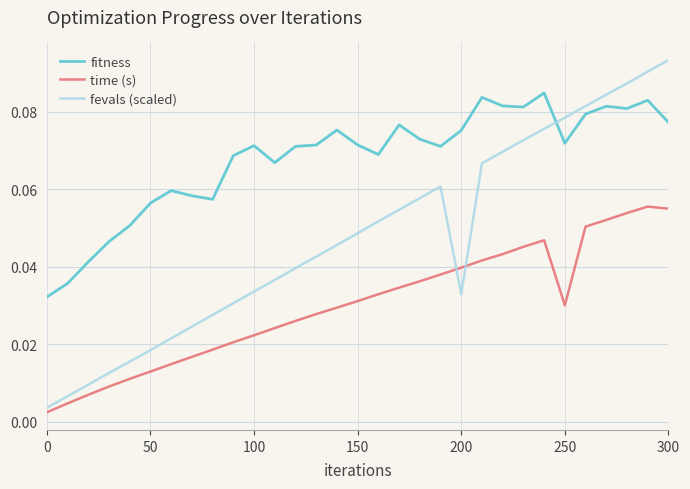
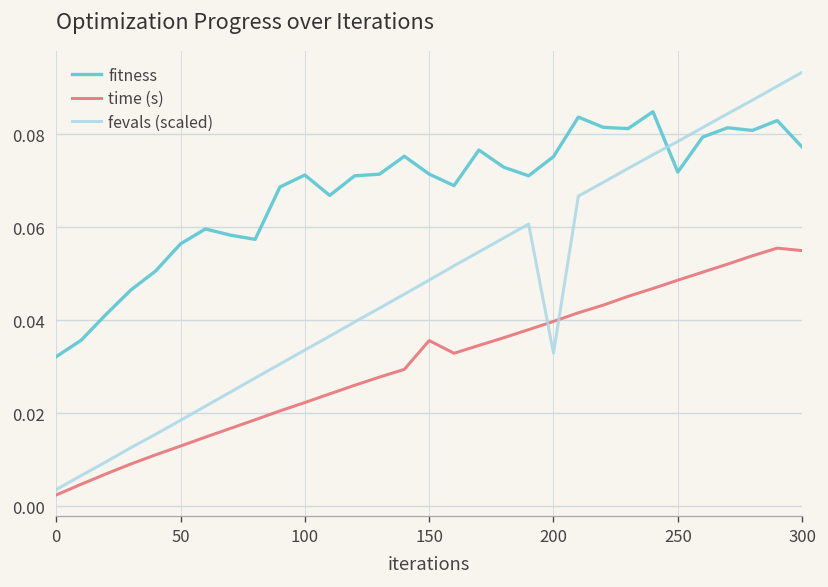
time (s), 150: 0.031 -> 0.036
time (s), 250: 0.030 -> 0.049
